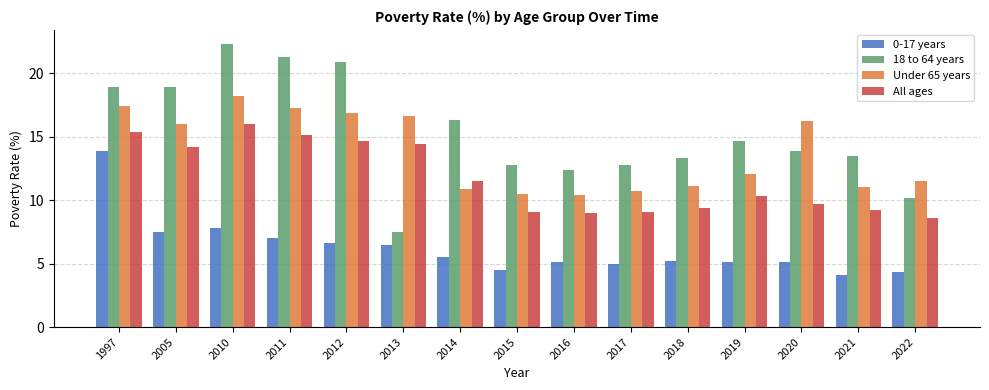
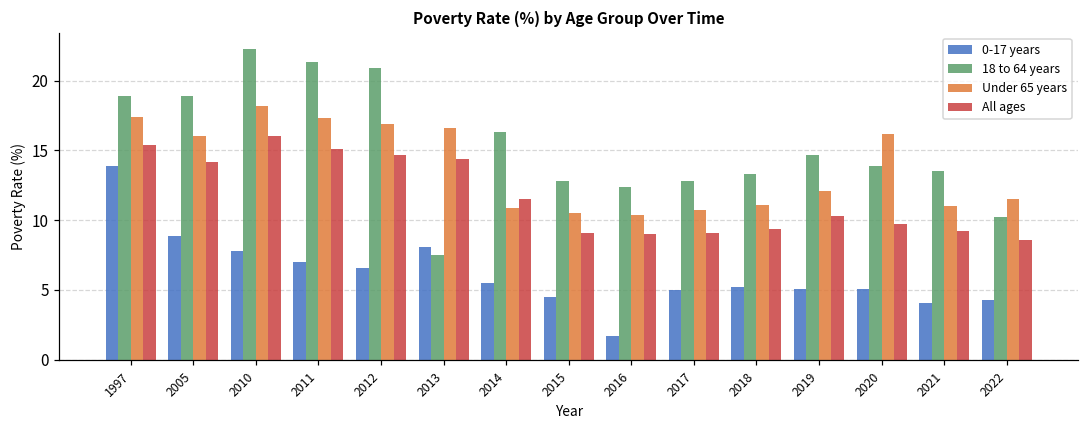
0-17 years, 2005: 7.5 -> 8.9
0-17 years, 2013: 6.5 -> 8.1
0-17 years, 2016: 5.1 -> 1.7
